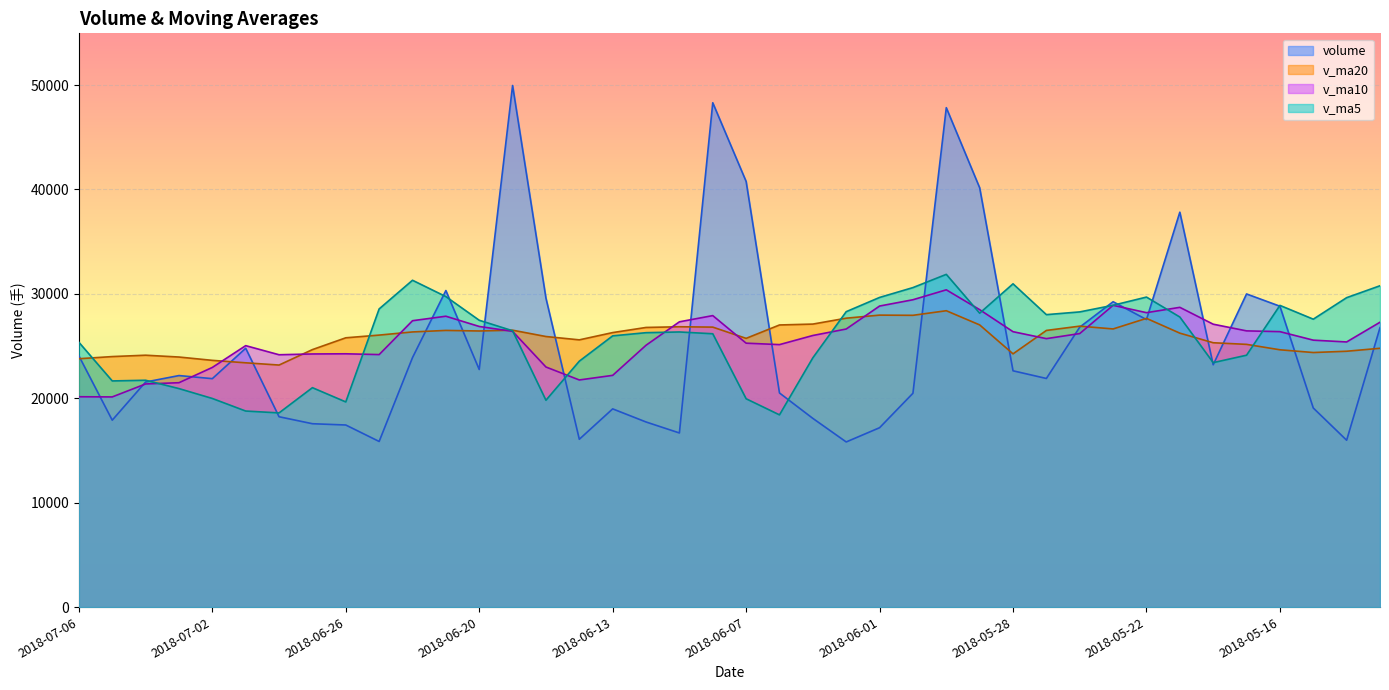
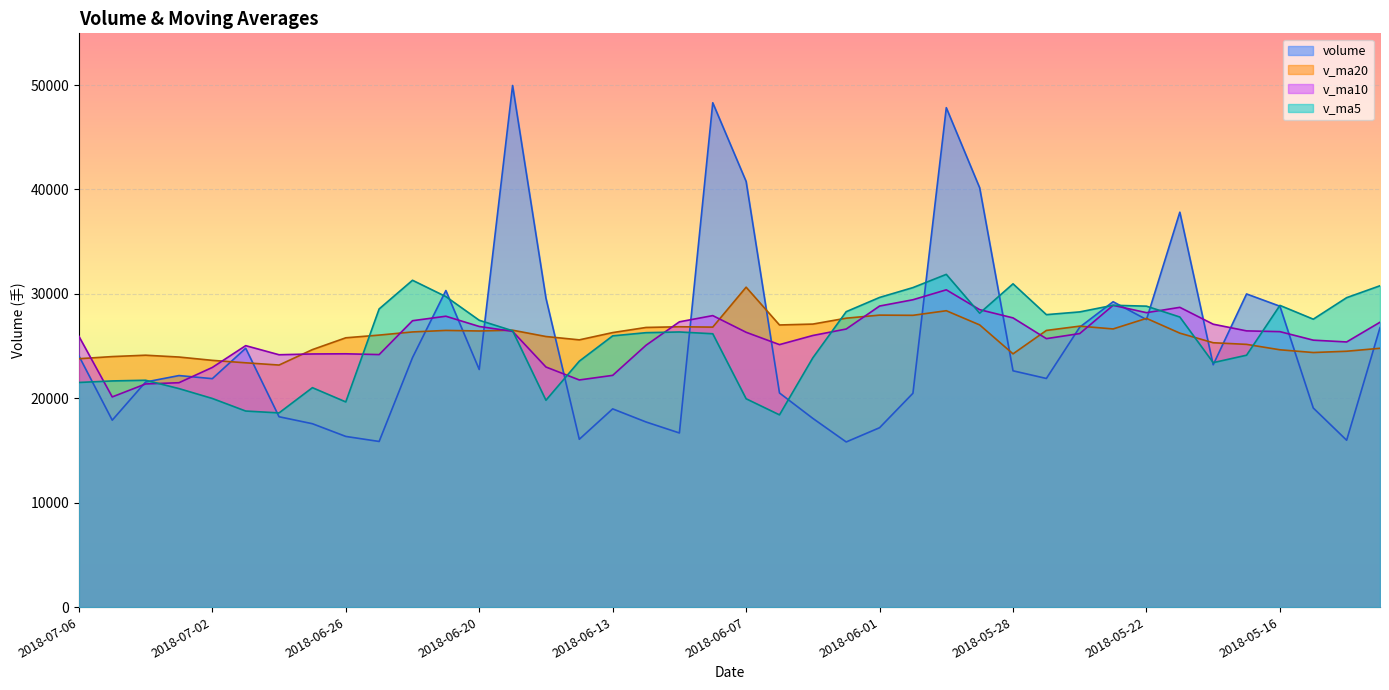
v_ma10, 2018-07-06: 20100 -> 25900
v_ma5, 2018-07-06: 25400 -> 21500
volume, 2018-06-26: 17400 -> 16300
v_ma20, 2018-06-07: 25700 -> 30600
v_ma10, 2018-06-07: 25300 -> 26300
v_ma10, 2018-05-28: 26400 -> 27700
v_ma5, 2018-05-22: 29700 -> 28800
